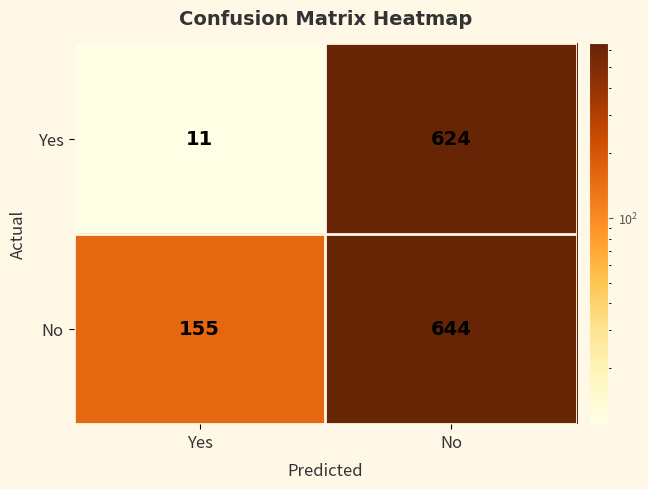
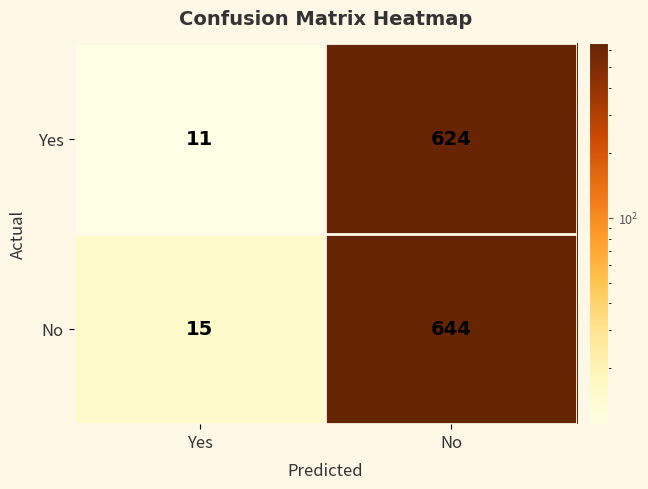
No, Yes: 155 -> 15
